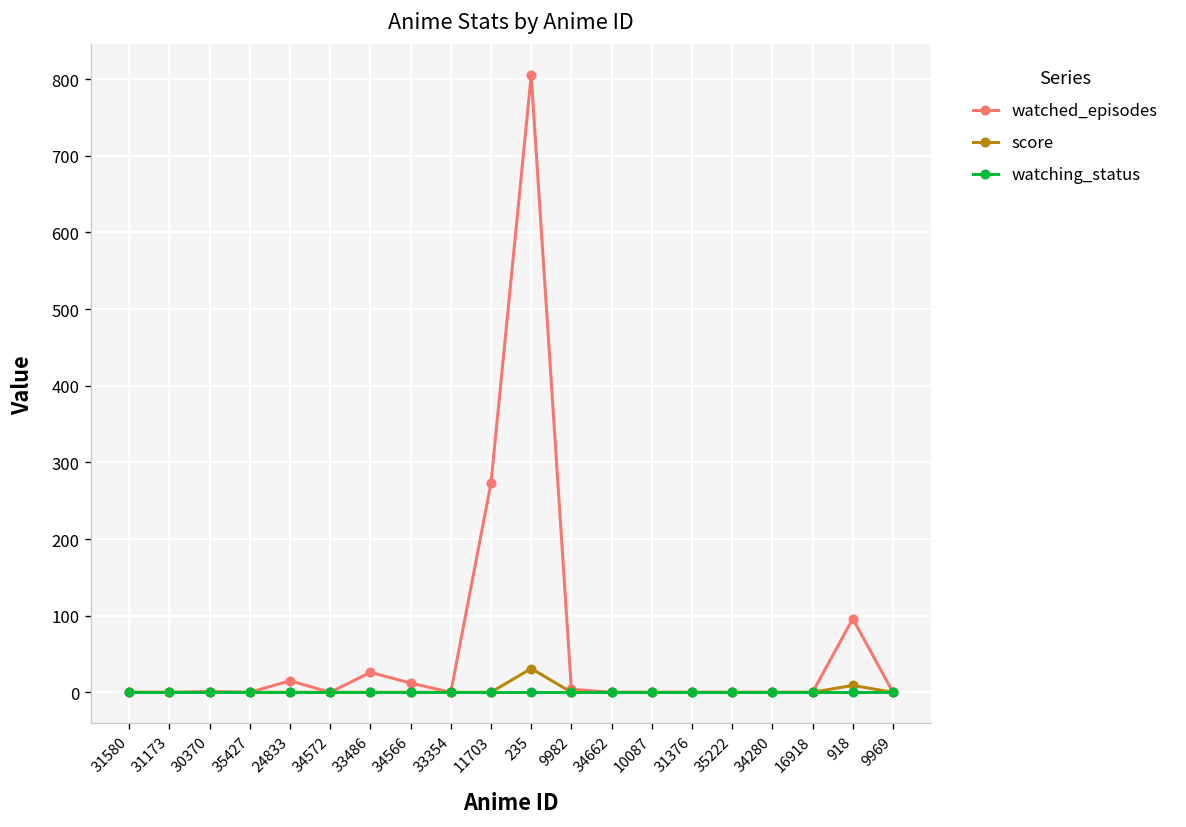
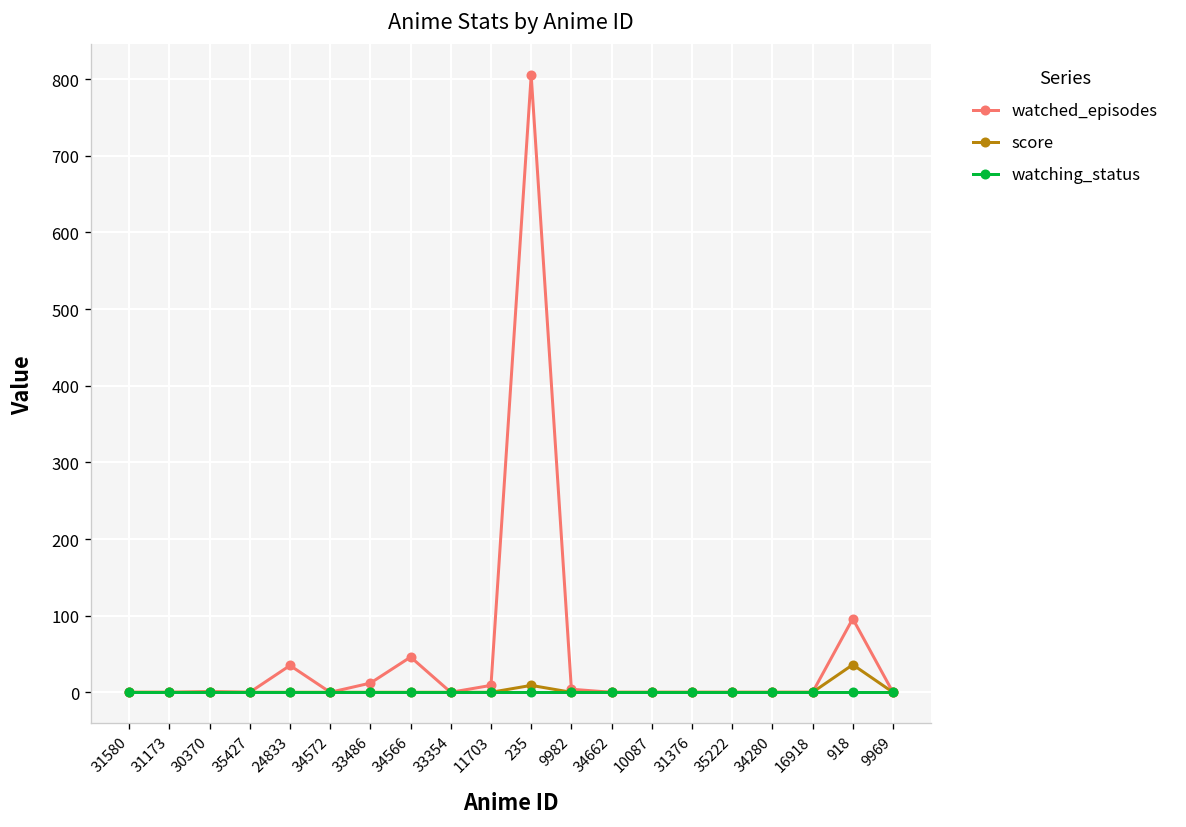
watched_episodes, 24833: 20 -> 40
watched_episodes, 33486: 30 -> 10
watched_episodes, 34566: 10 -> 50
watched_episodes, 11703: 270 -> 10
score, 235: 30 -> 10
score, 918: 10 -> 40
